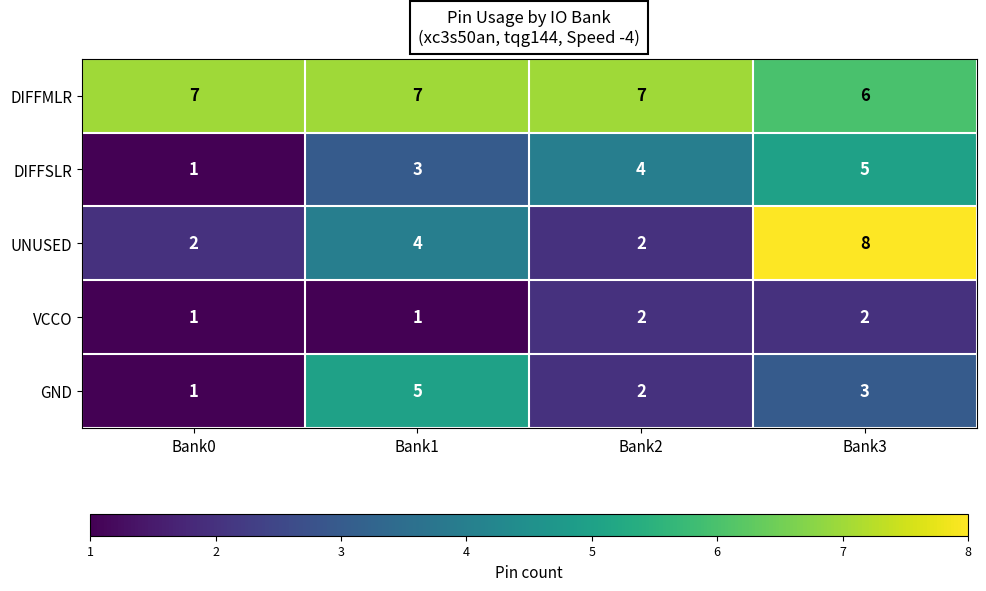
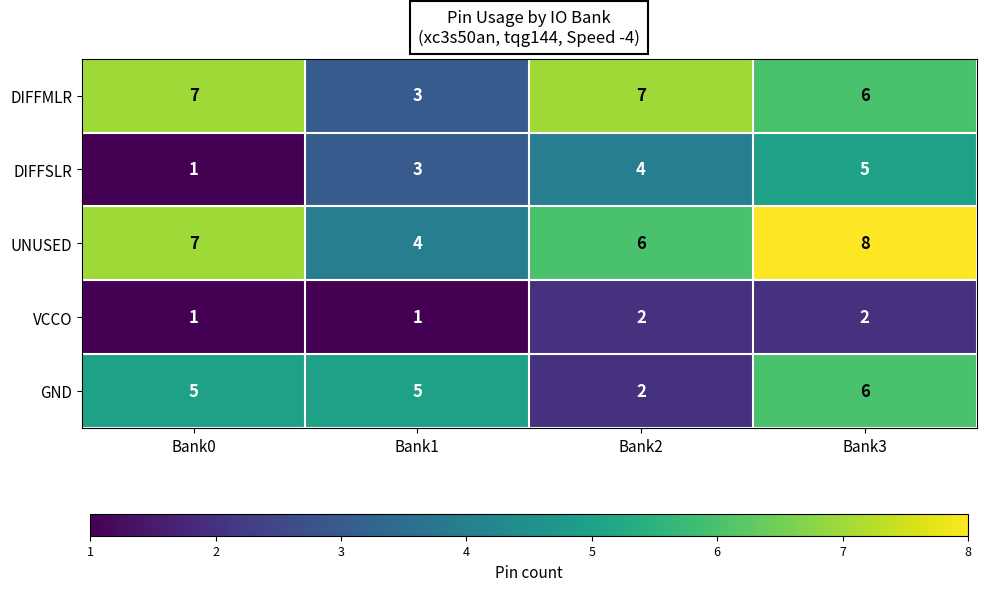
DIFFMLR, Bank1: 7 -> 3
UNUSED, Bank0: 2 -> 7
UNUSED, Bank2: 2 -> 6
GND, Bank0: 1 -> 5
GND, Bank3: 3 -> 6
